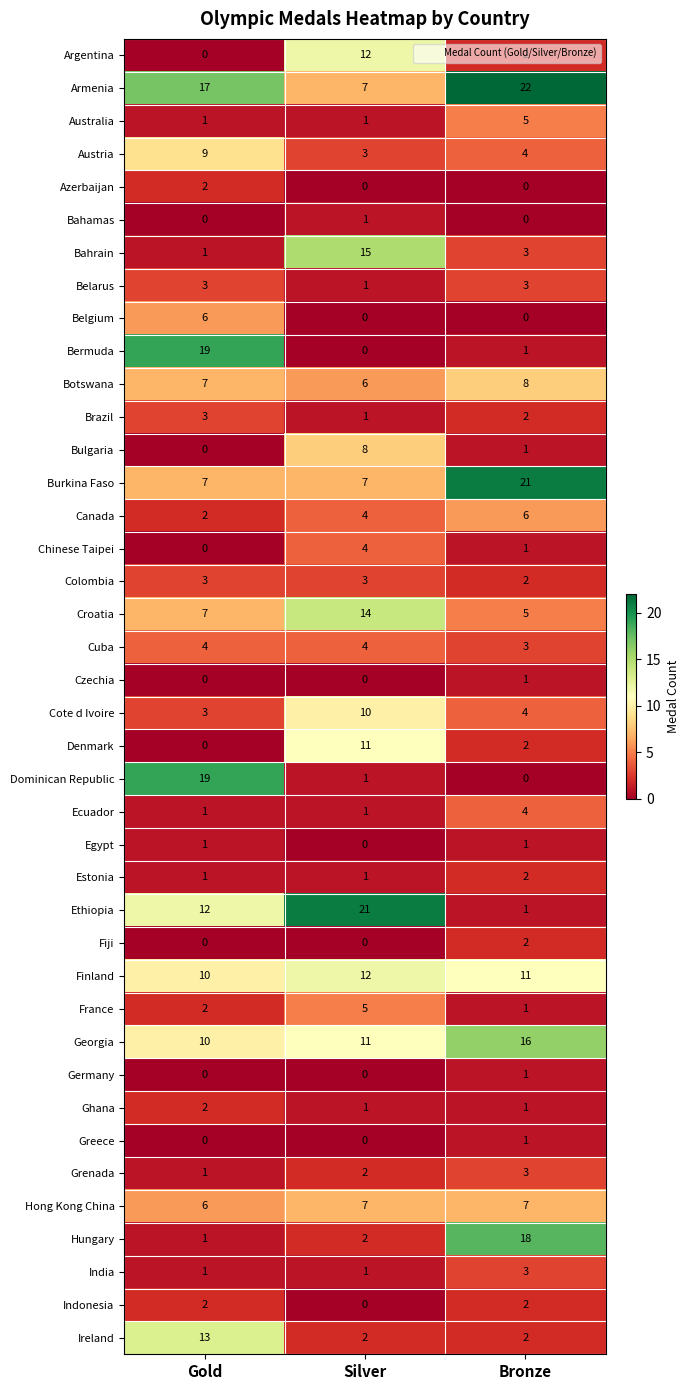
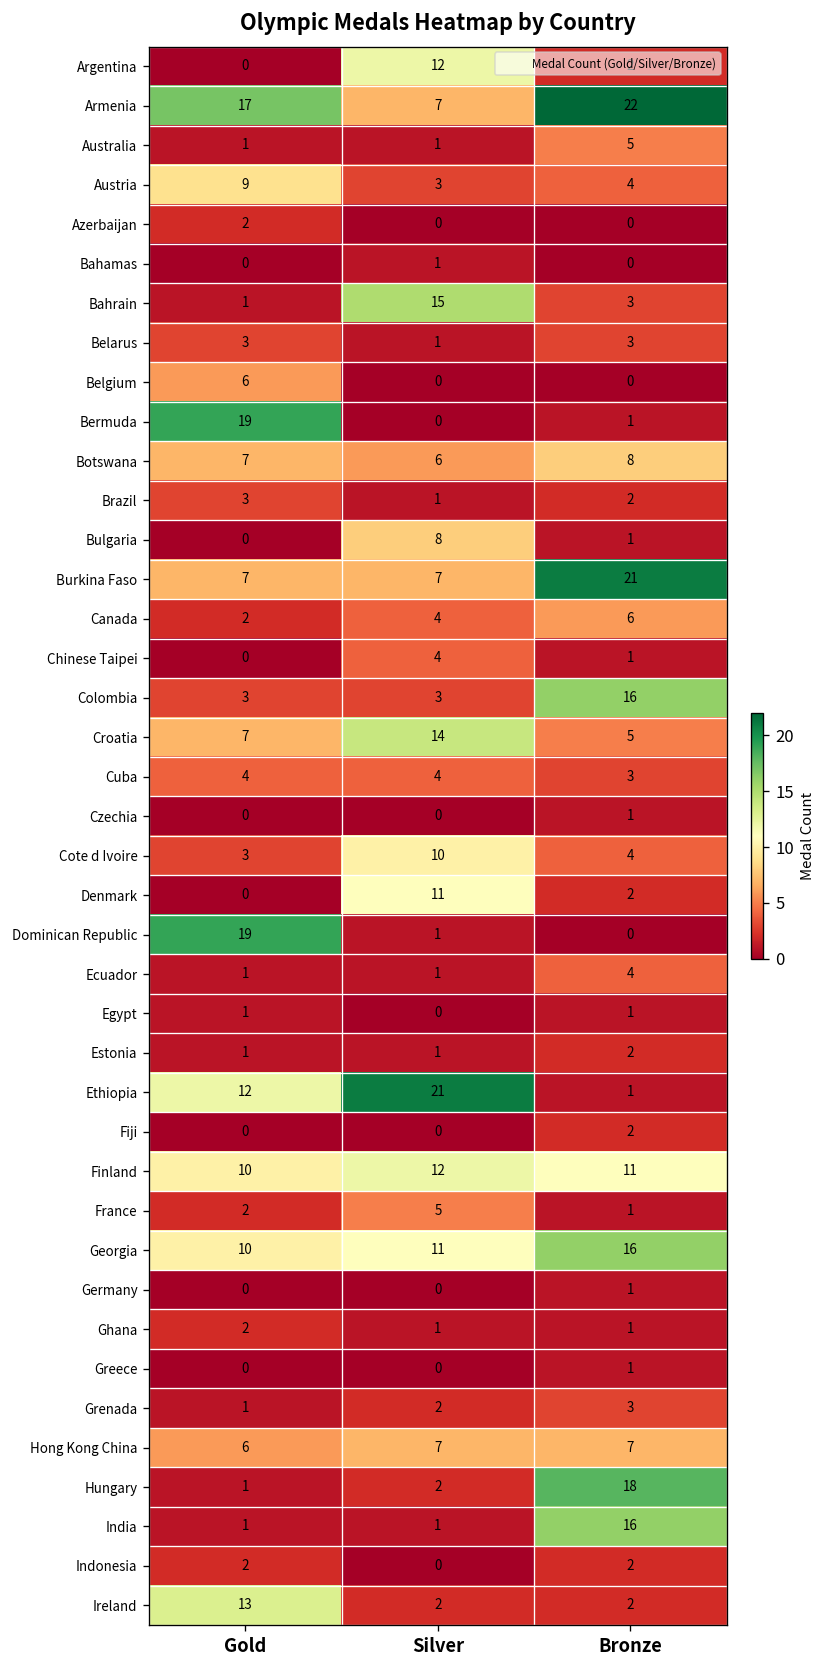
Colombia, Bronze: 2 -> 16
India, Bronze: 3 -> 16
